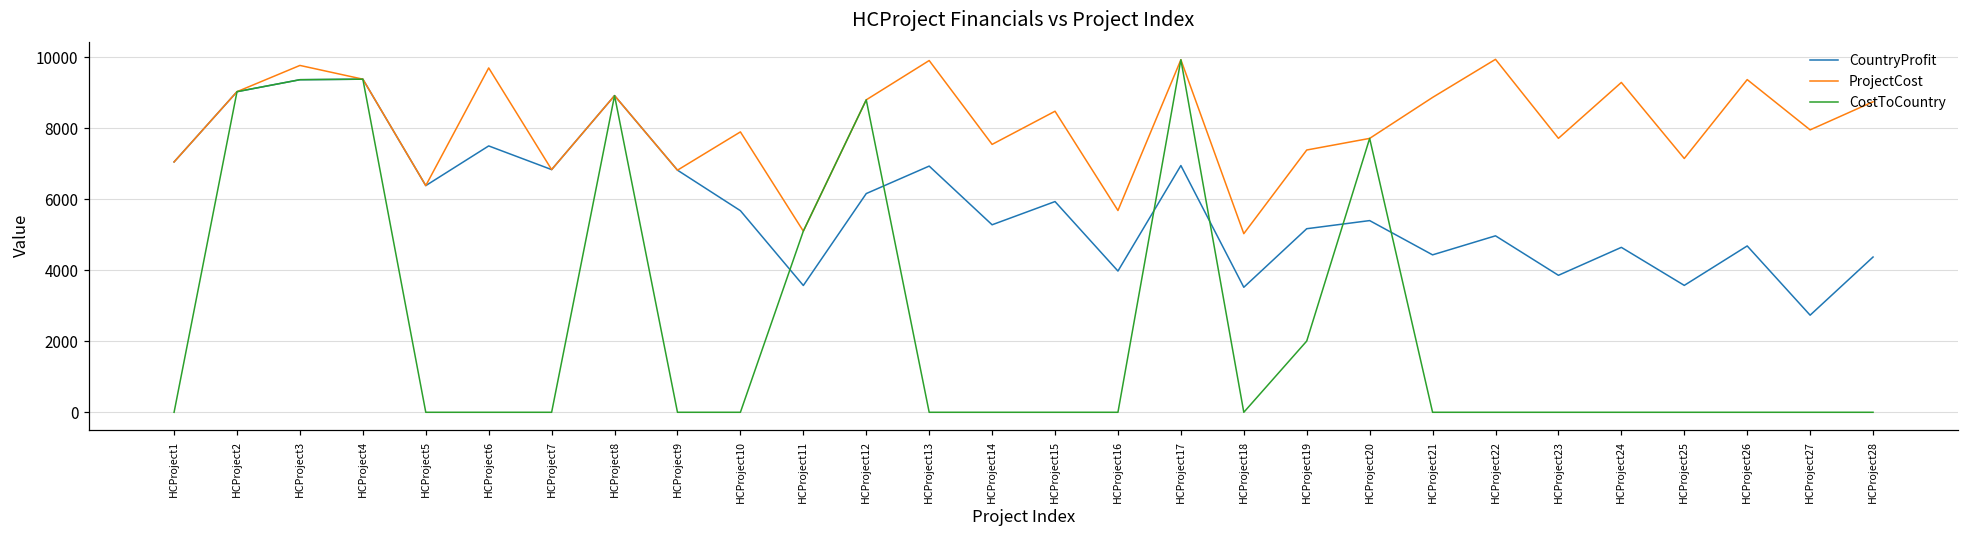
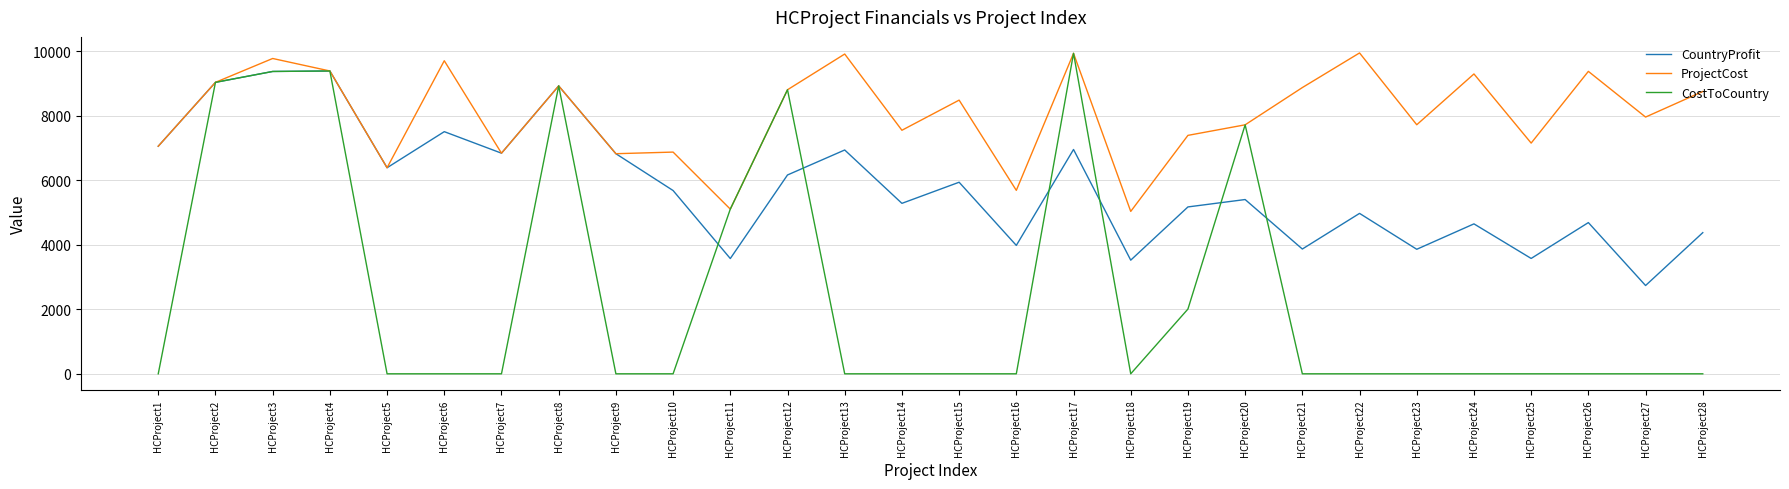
ProjectCost, HCProject10: 7900 -> 6900
CountryProfit, HCProject21: 4400 -> 3900
